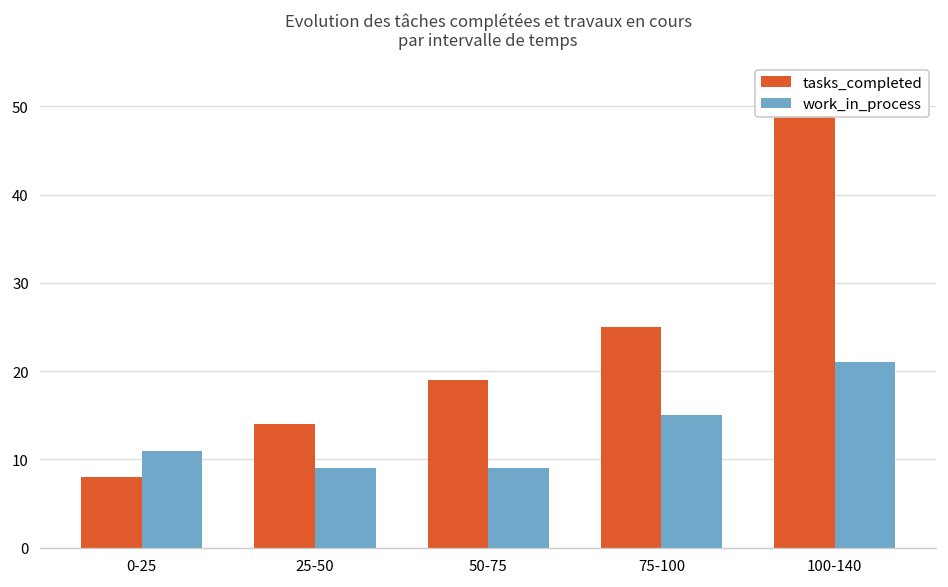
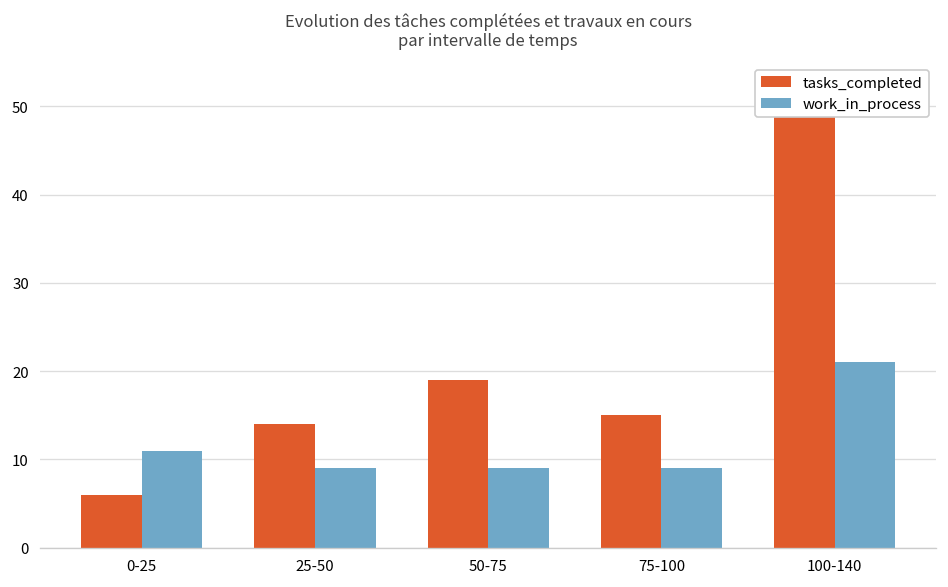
tasks_completed, 0-25: 8 -> 6
tasks_completed, 75-100: 25 -> 15
work_in_process, 75-100: 15 -> 9
